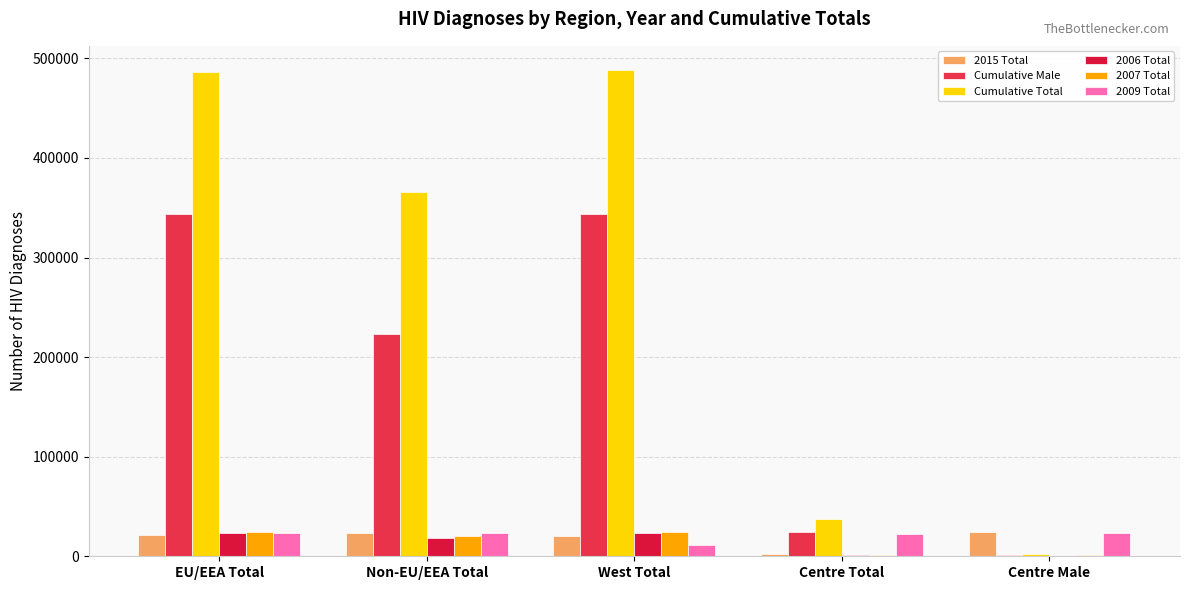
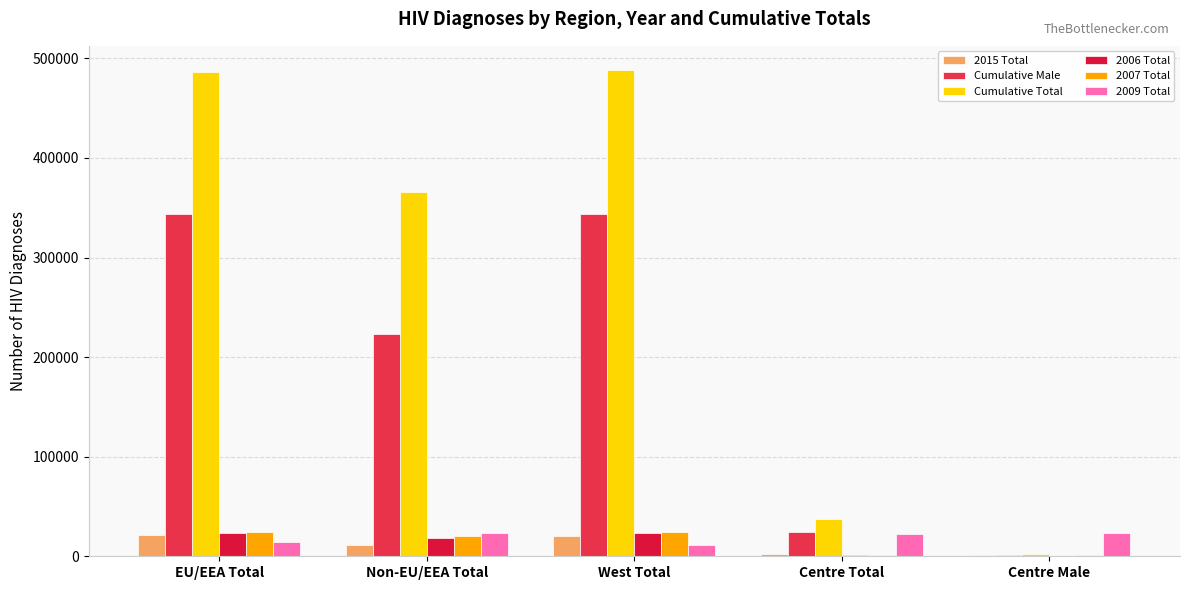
2009 Total, EU/EEA Total: 20000 -> 10000
2015 Total, Non-EU/EEA Total: 20000 -> 10000
2015 Total, Centre Male: 20000 -> 0
